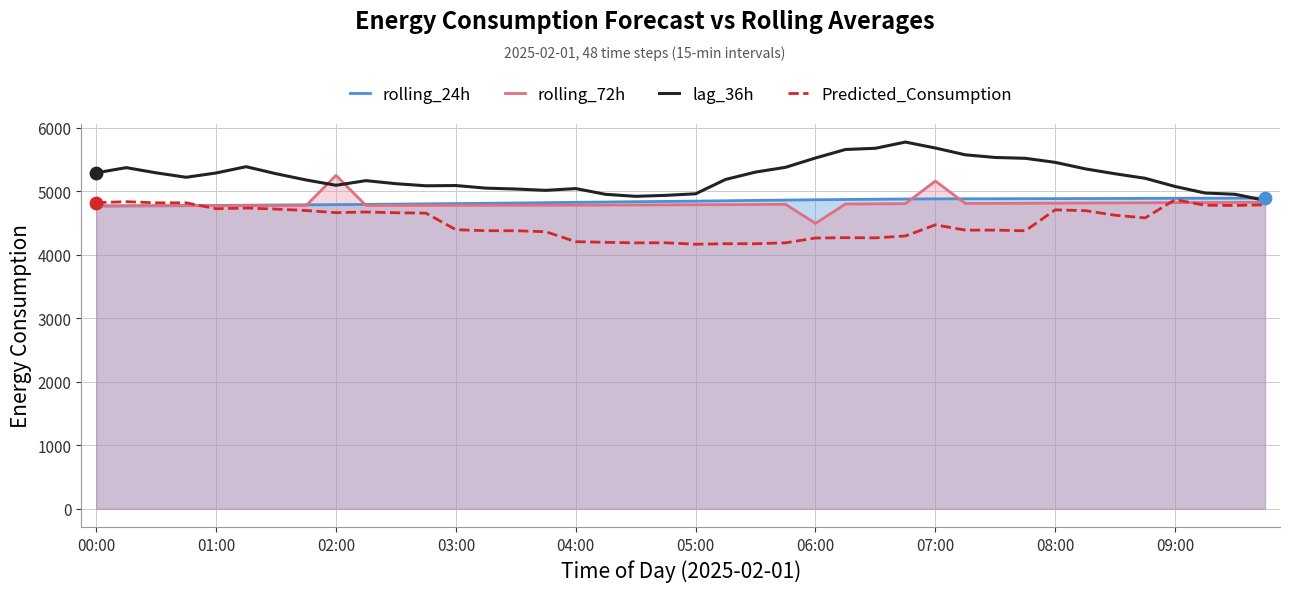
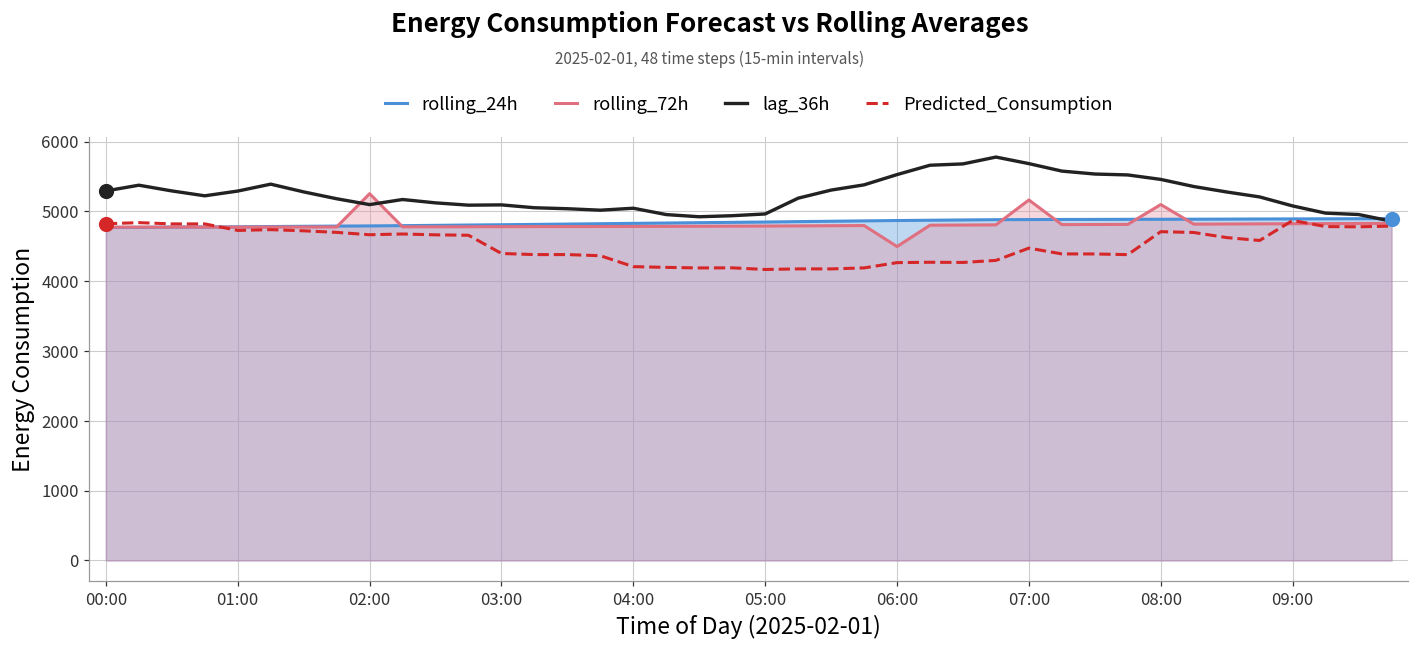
rolling_72h, 08:00: 4800 -> 5100
